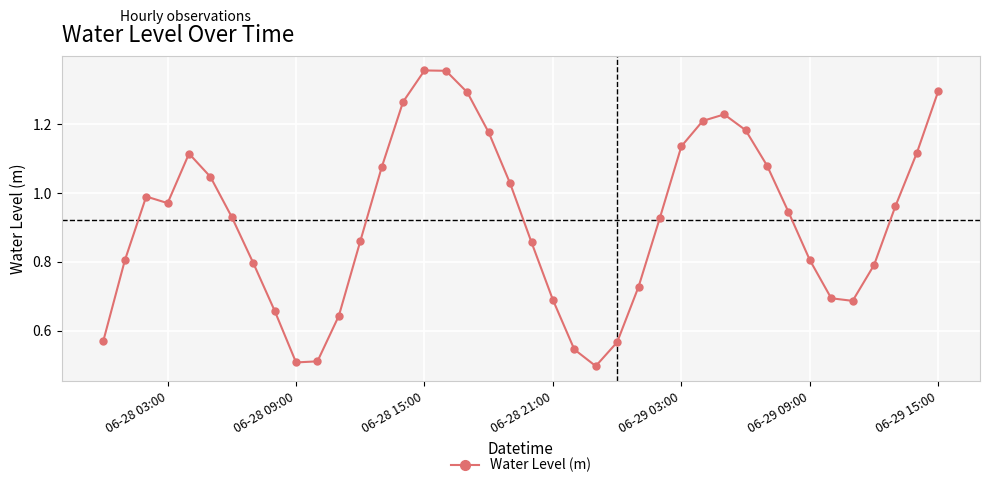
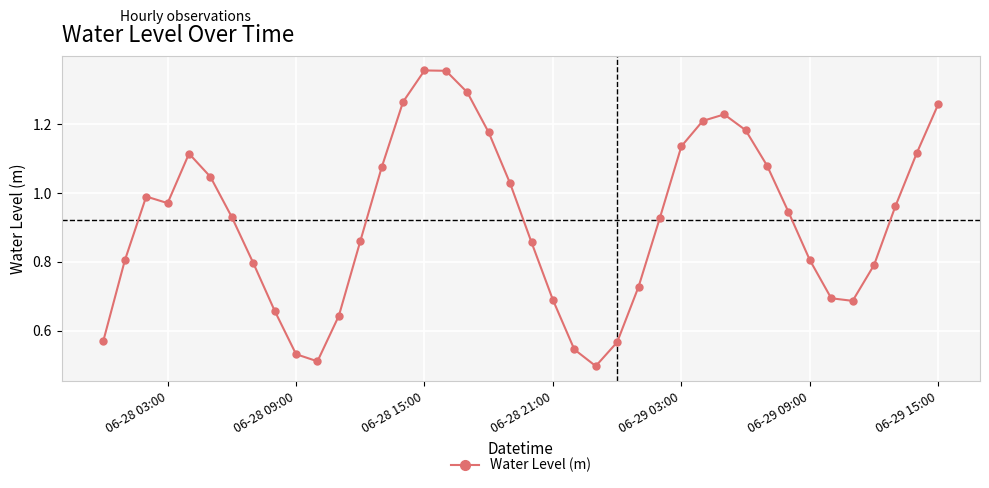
06-28 09:00: 0.51 -> 0.53
06-29 15:00: 1.30 -> 1.26
